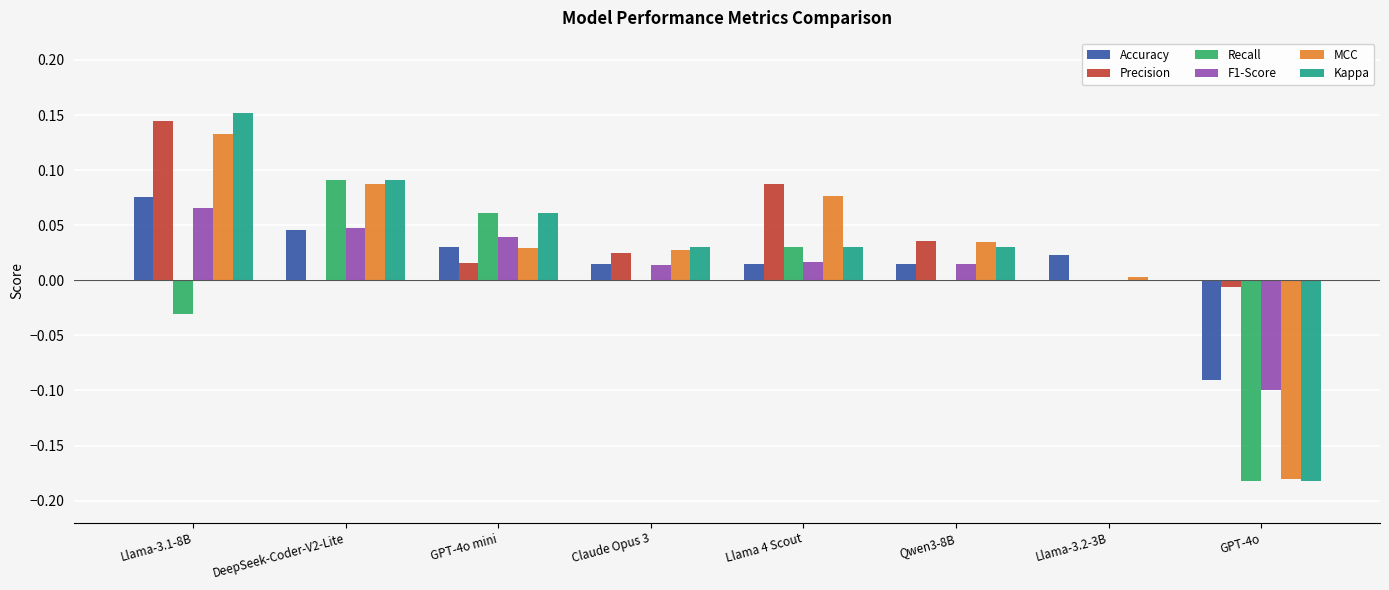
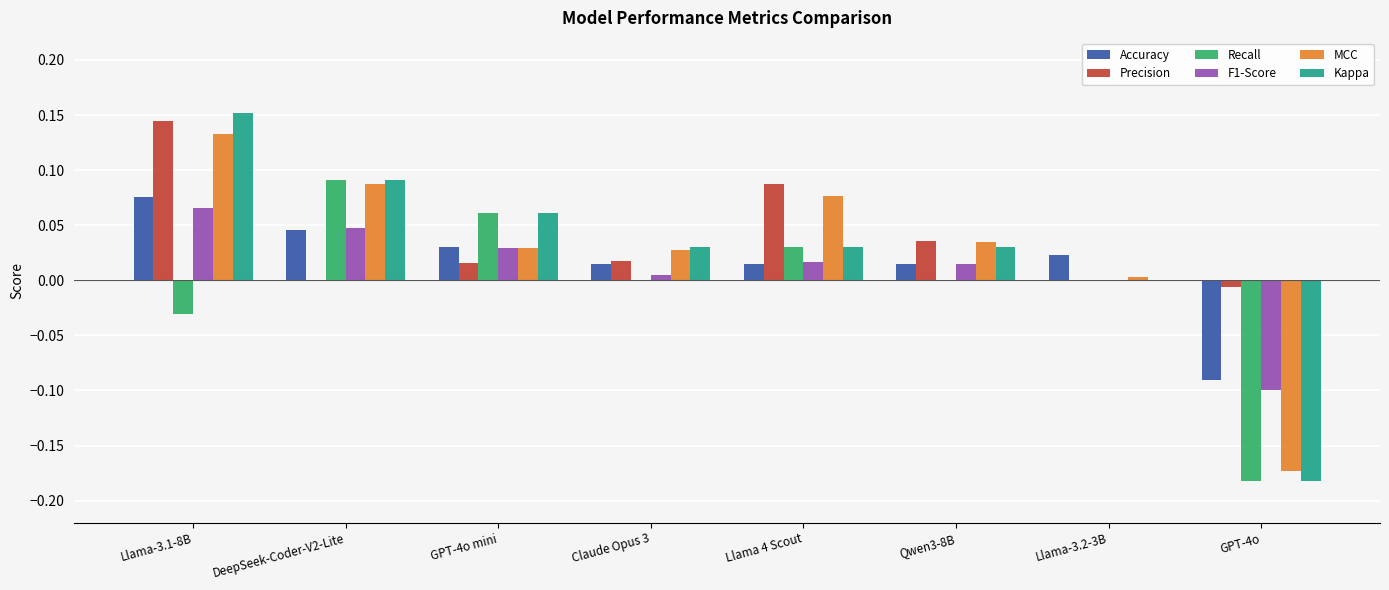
F1-Score, GPT-4o mini: 0.039 -> 0.029
Precision, Claude Opus 3: 0.025 -> 0.018
F1-Score, Claude Opus 3: 0.014 -> 0.005
MCC, GPT-4o: -0.180 -> -0.173
